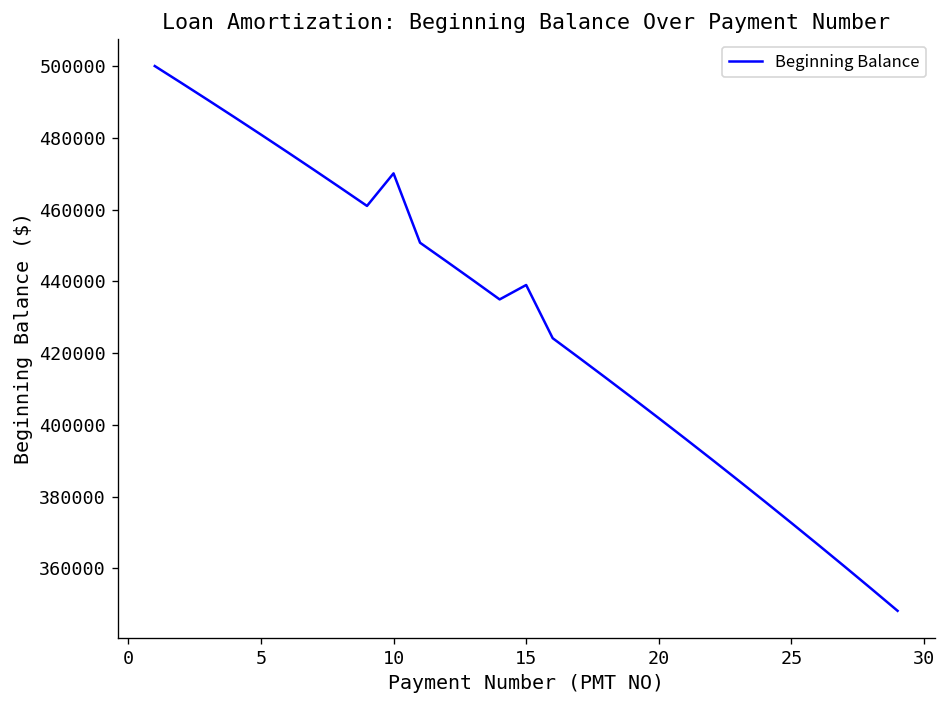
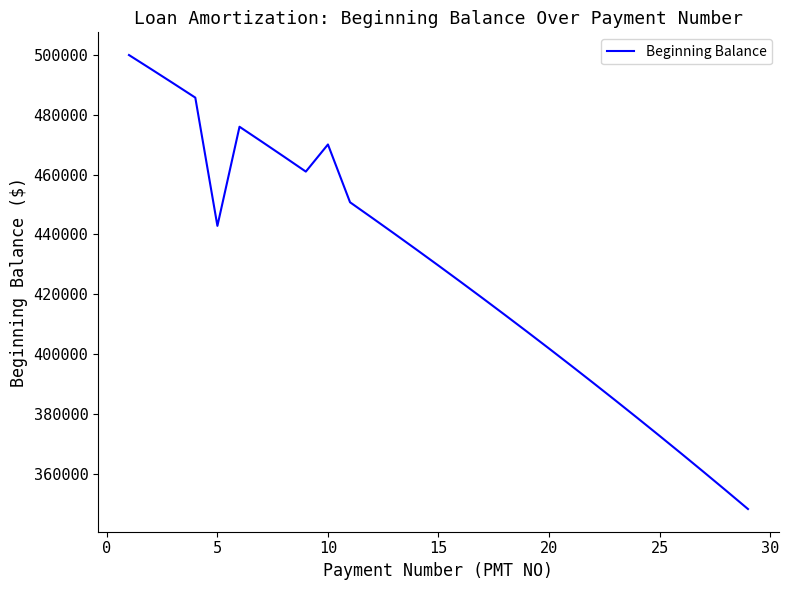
5: 481000 -> 443000
15: 439000 -> 430000
